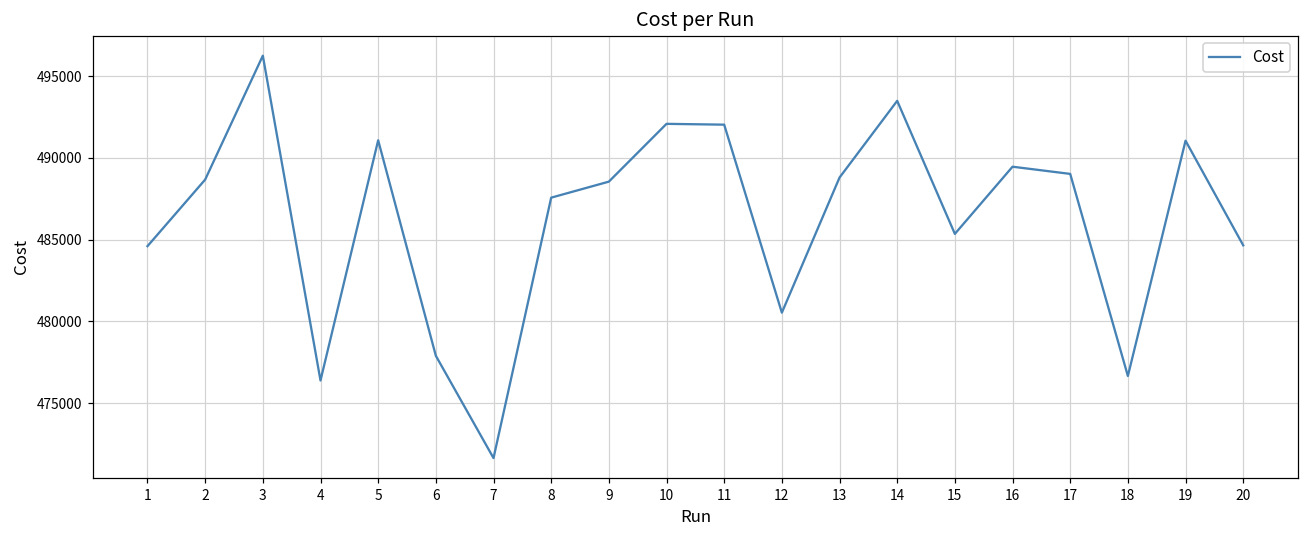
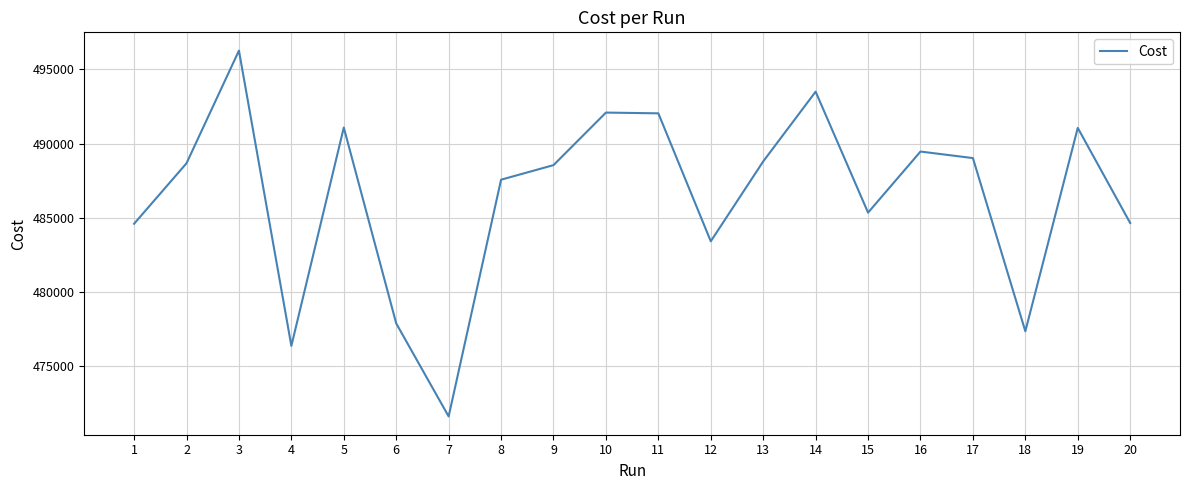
12: 480500 -> 483400
18: 476700 -> 477400
